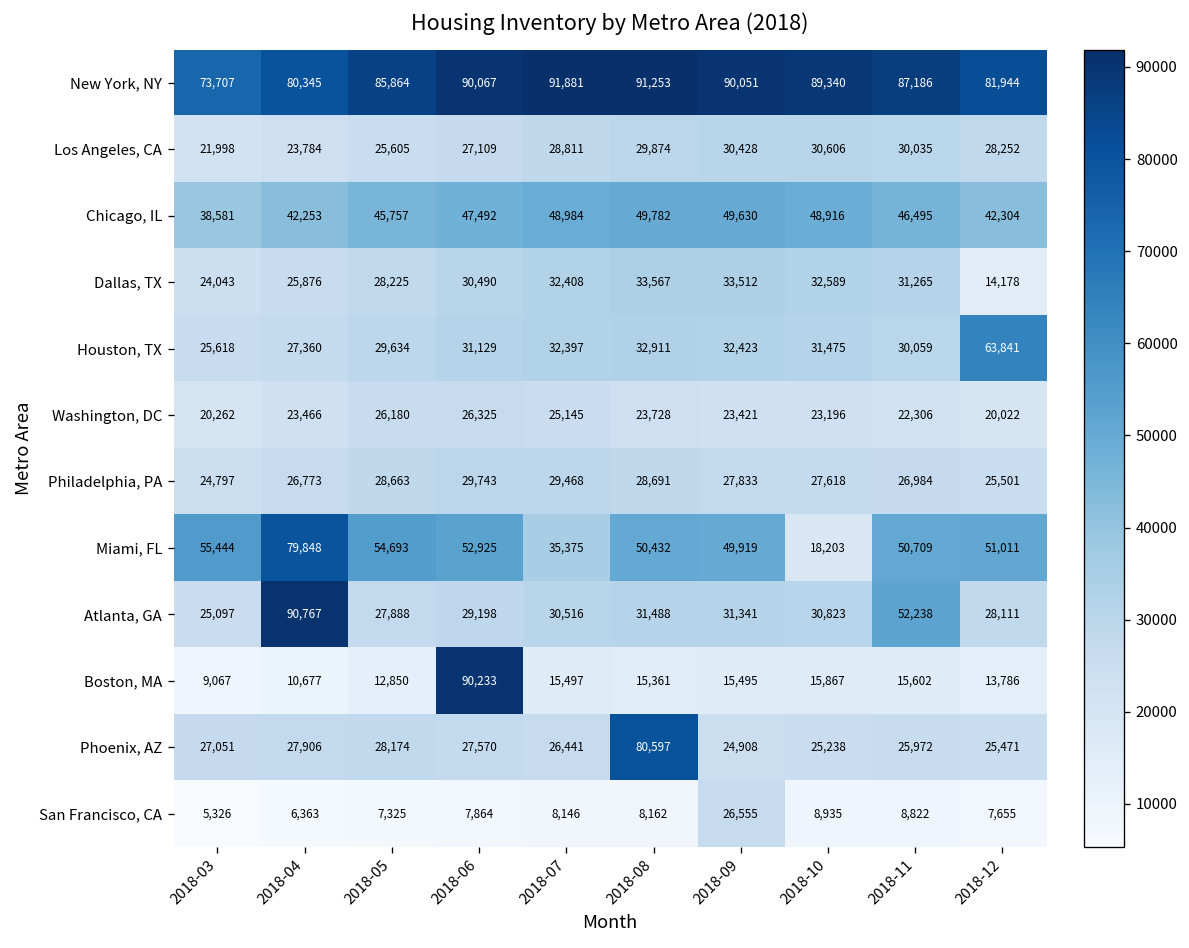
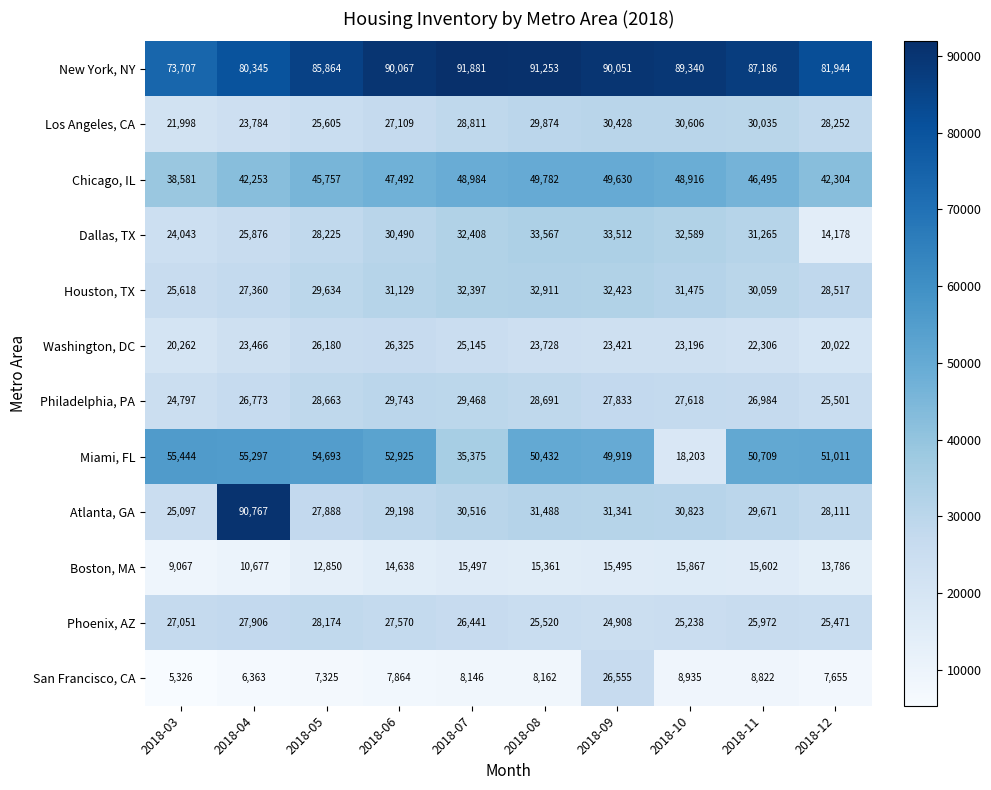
Houston, TX, 2018-12: 63,841 -> 28,517
Miami, FL, 2018-04: 79,848 -> 55,297
Atlanta, GA, 2018-11: 52,238 -> 29,671
Boston, MA, 2018-06: 90,233 -> 14,638
Phoenix, AZ, 2018-08: 80,597 -> 25,520
